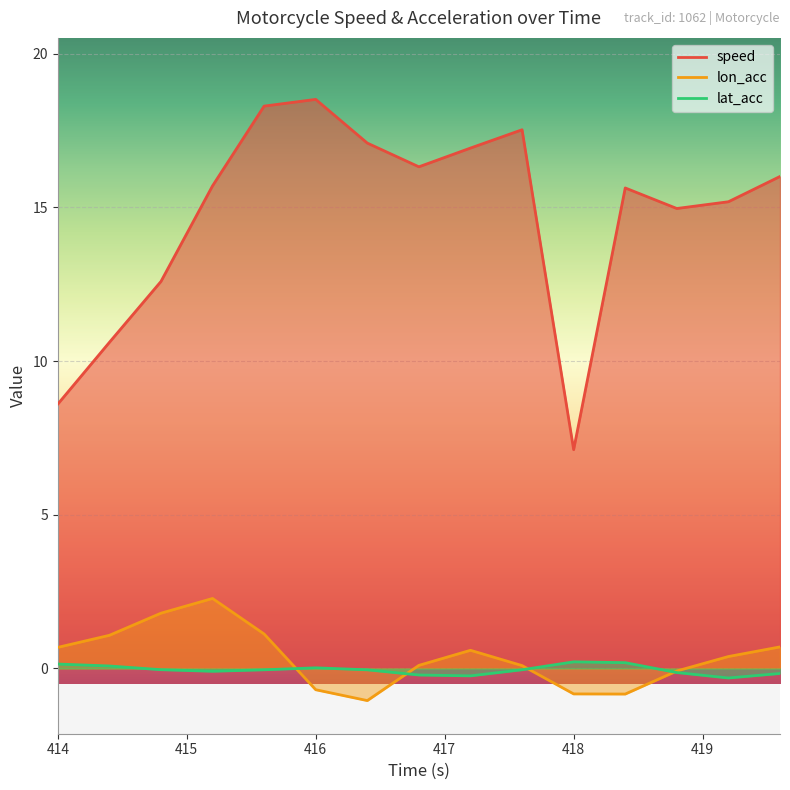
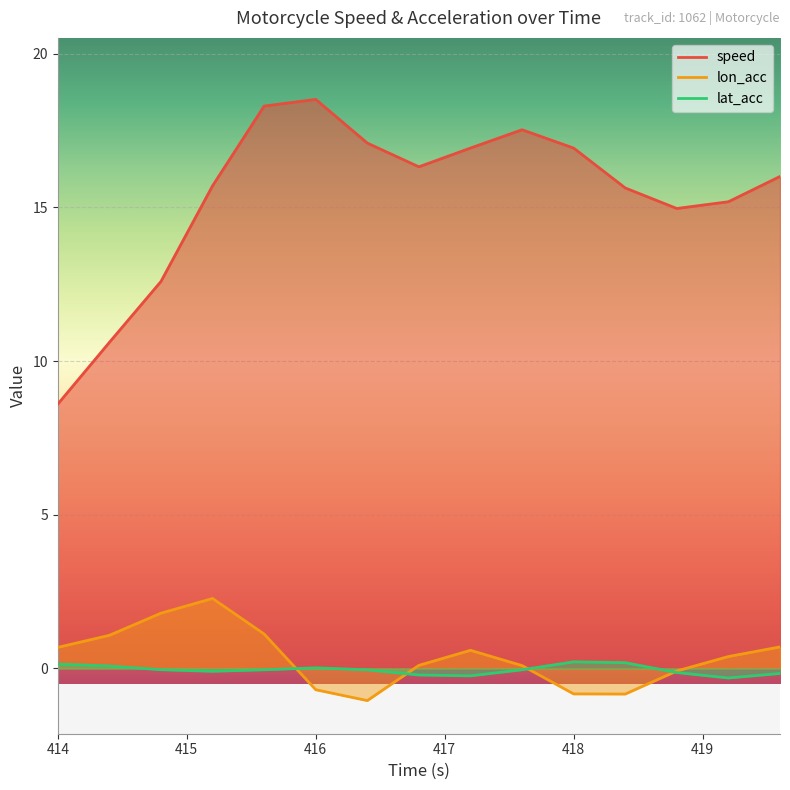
speed, 418: 7.1 -> 16.9
